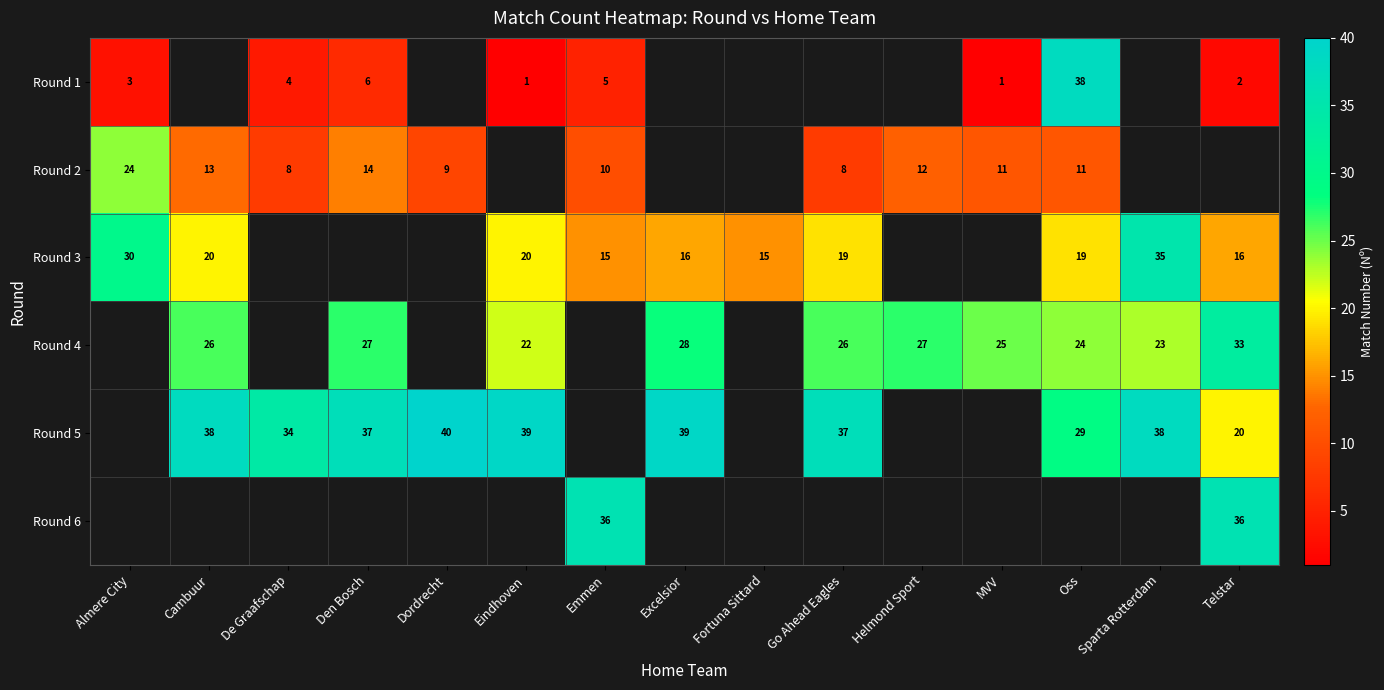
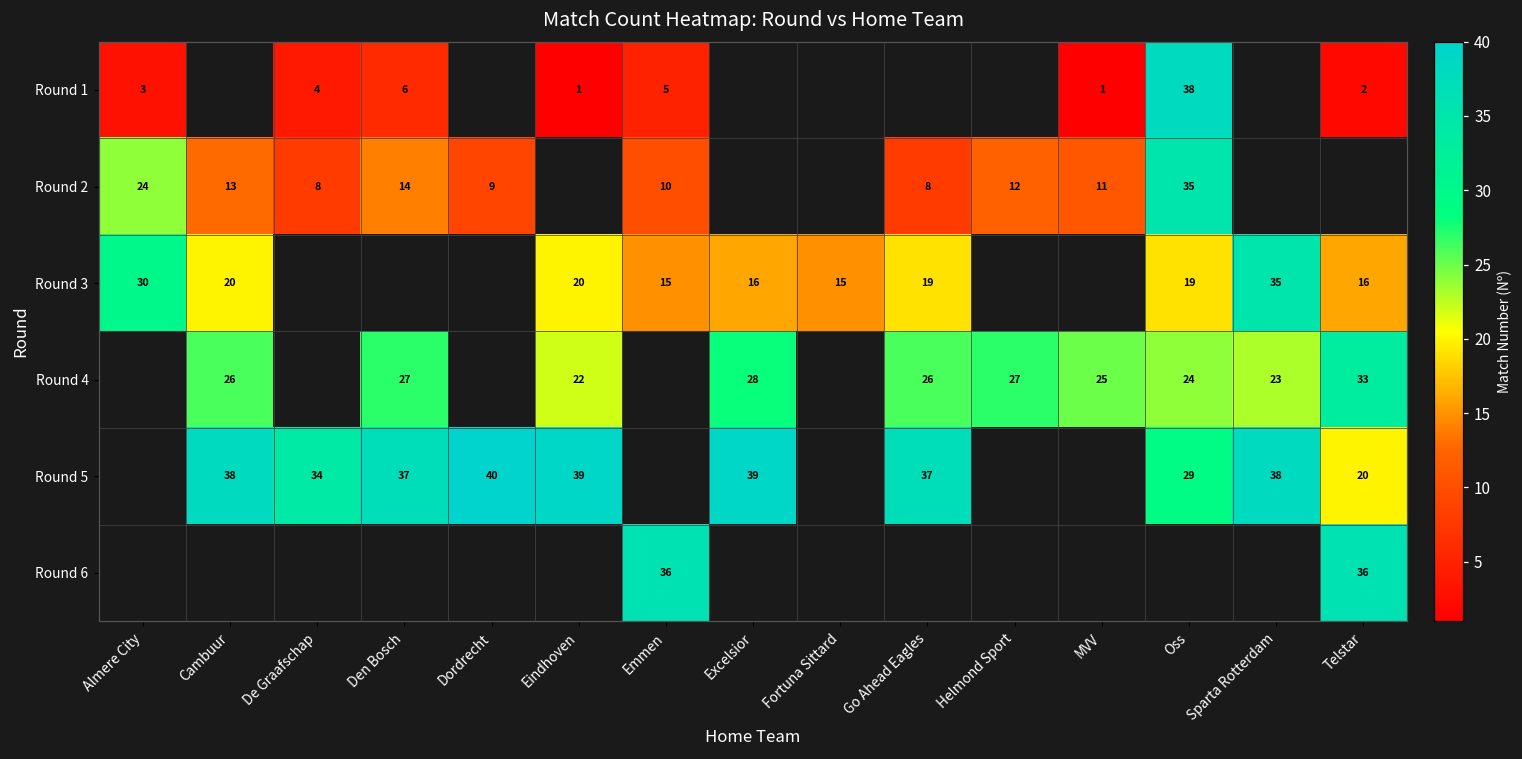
Round 2, Oss: 11 -> 35
